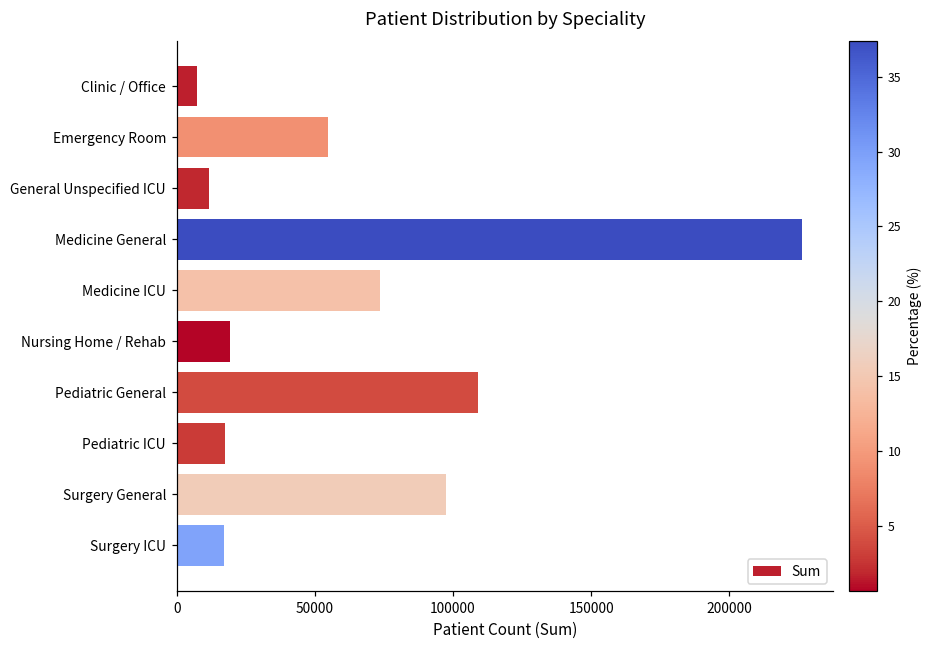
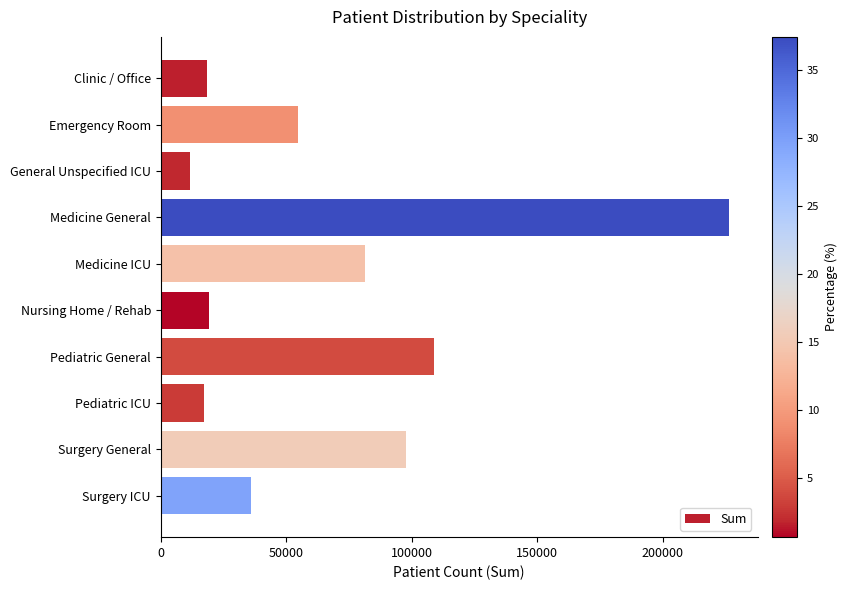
Clinic / Office: 7000 -> 18000
Medicine ICU: 73000 -> 81000
Surgery ICU: 17000 -> 36000
